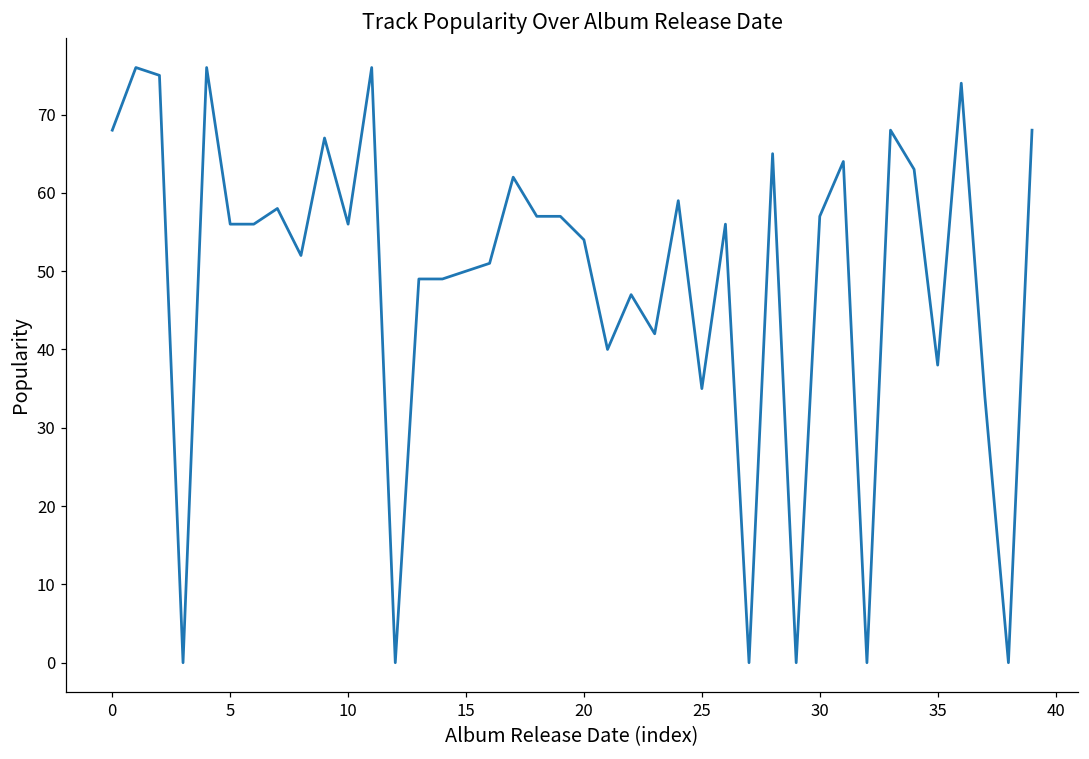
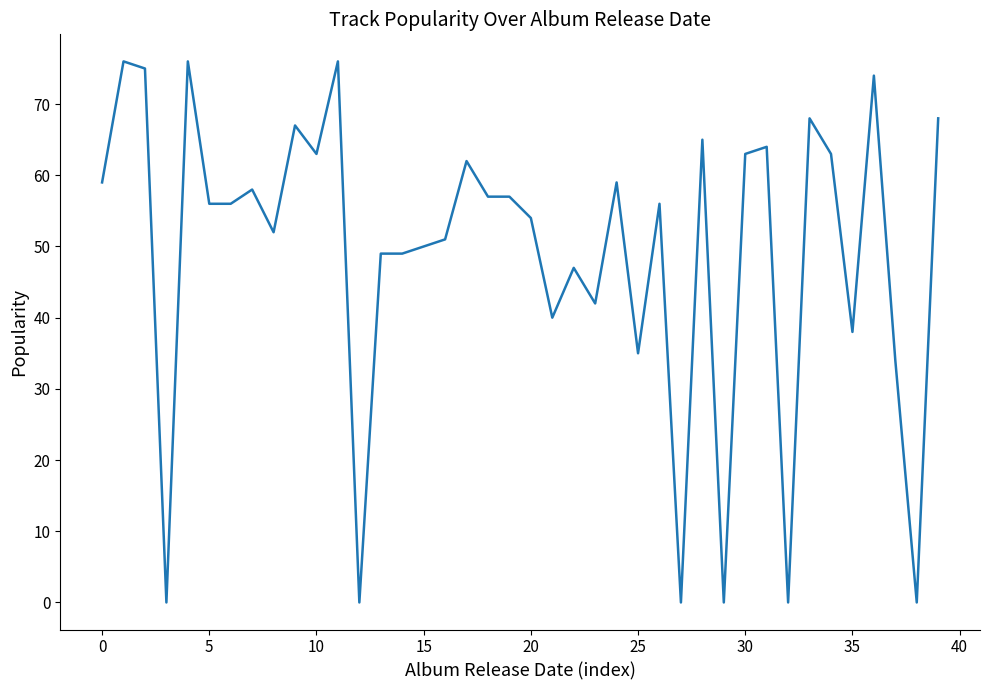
0: 68 -> 59
10: 56 -> 63
30: 57 -> 63
